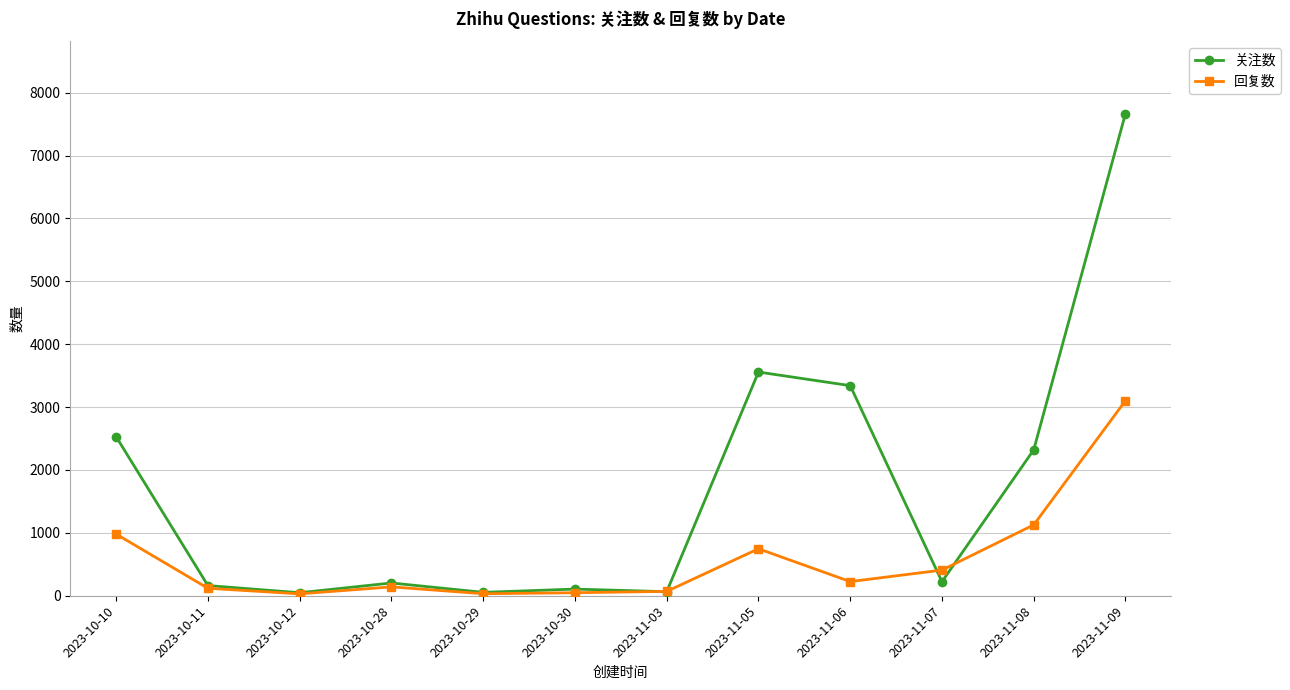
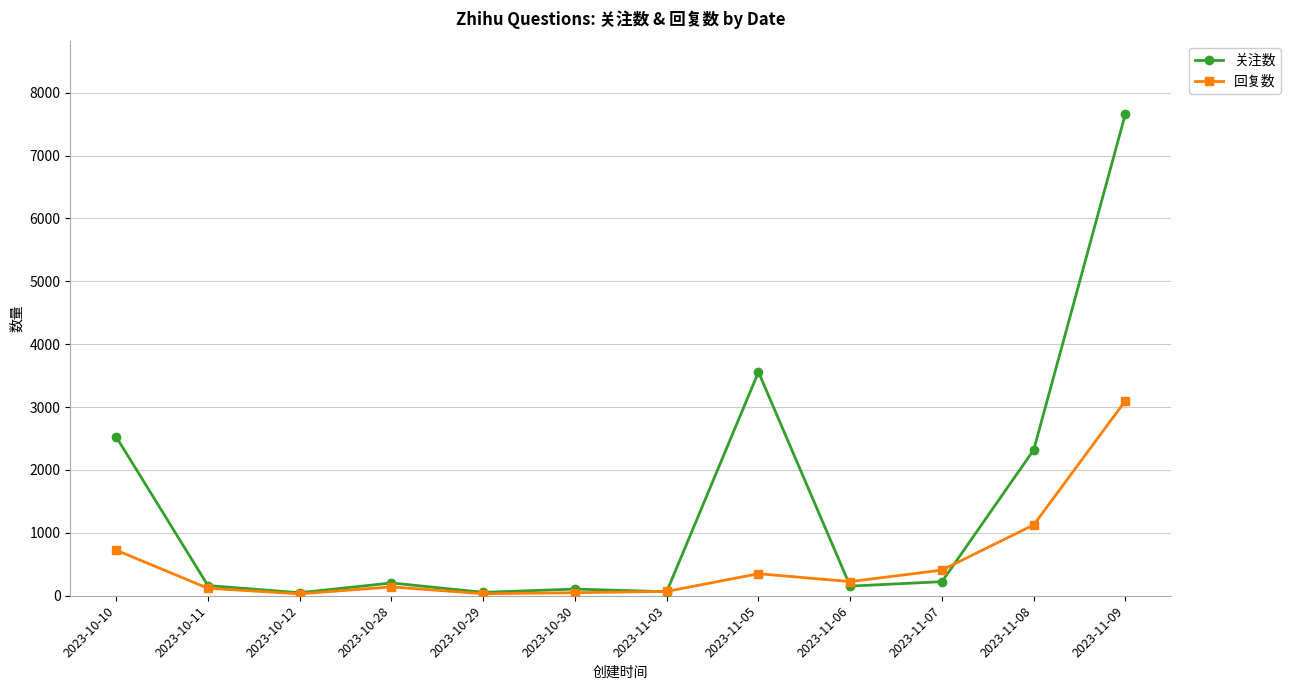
回复数, 2023-10-10: 1000 -> 700
回复数, 2023-11-05: 700 -> 400
关注数, 2023-11-06: 3300 -> 200
